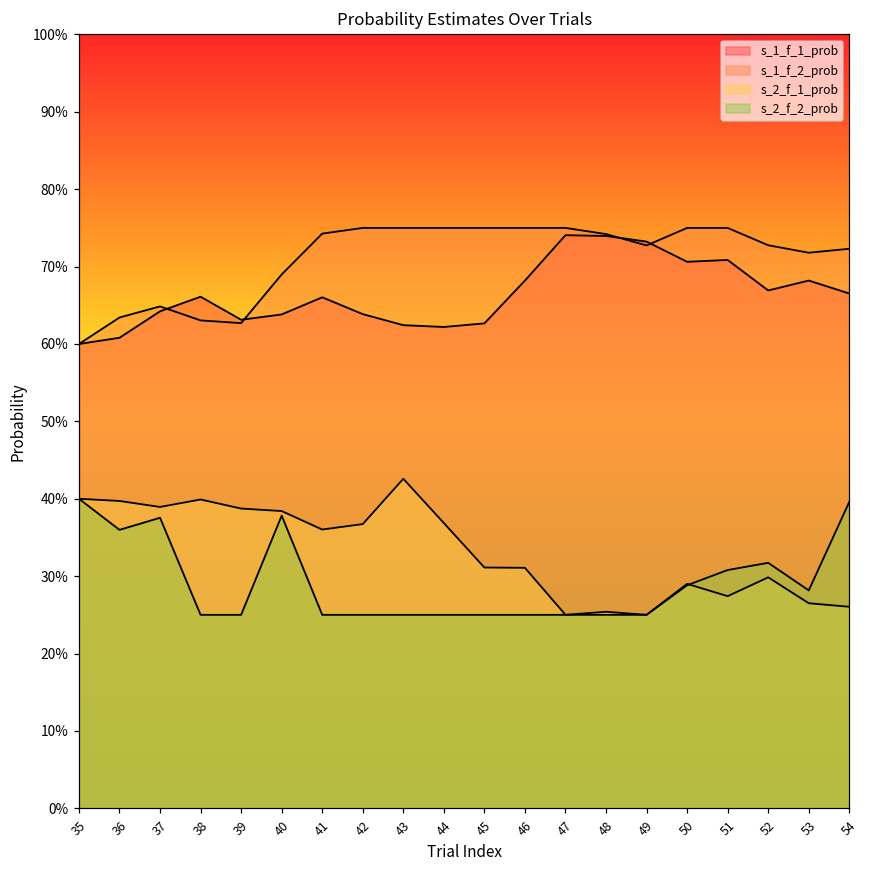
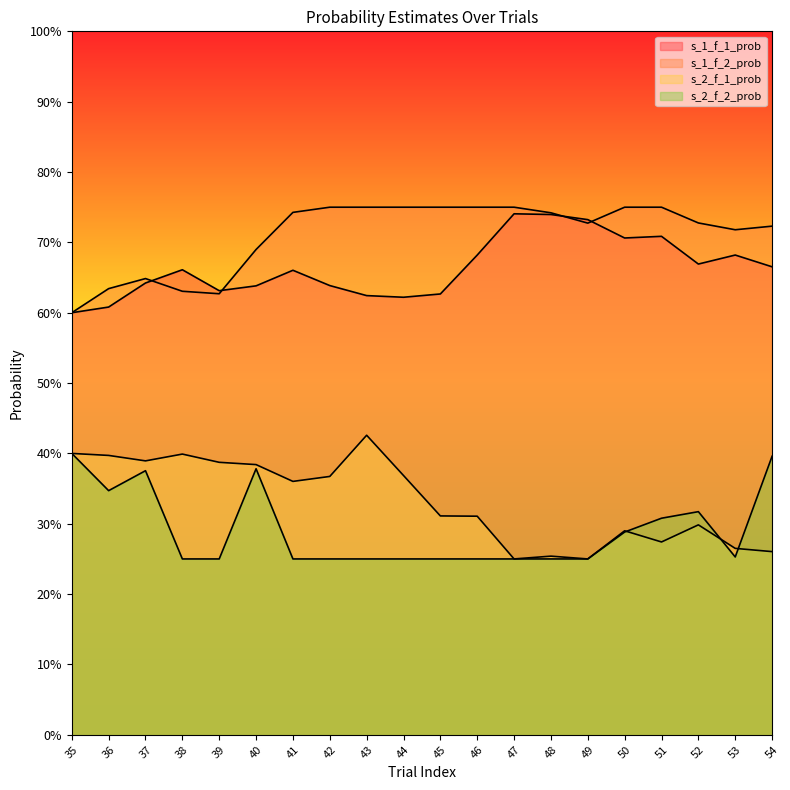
s_2_f_2_prob, 36: 36% -> 35%
s_2_f_2_prob, 53: 28% -> 25%
